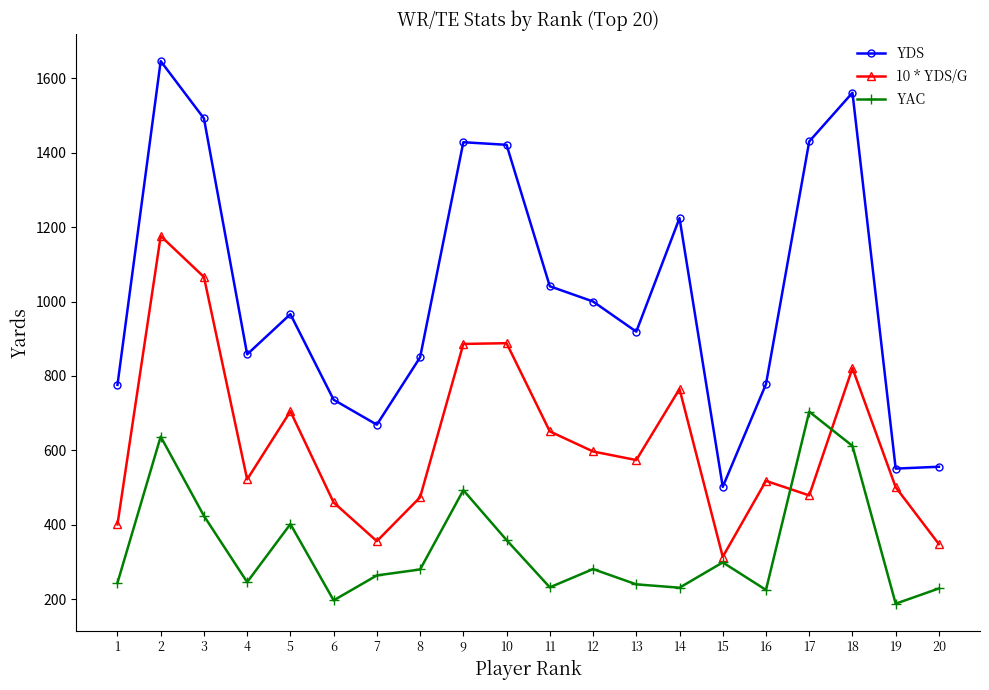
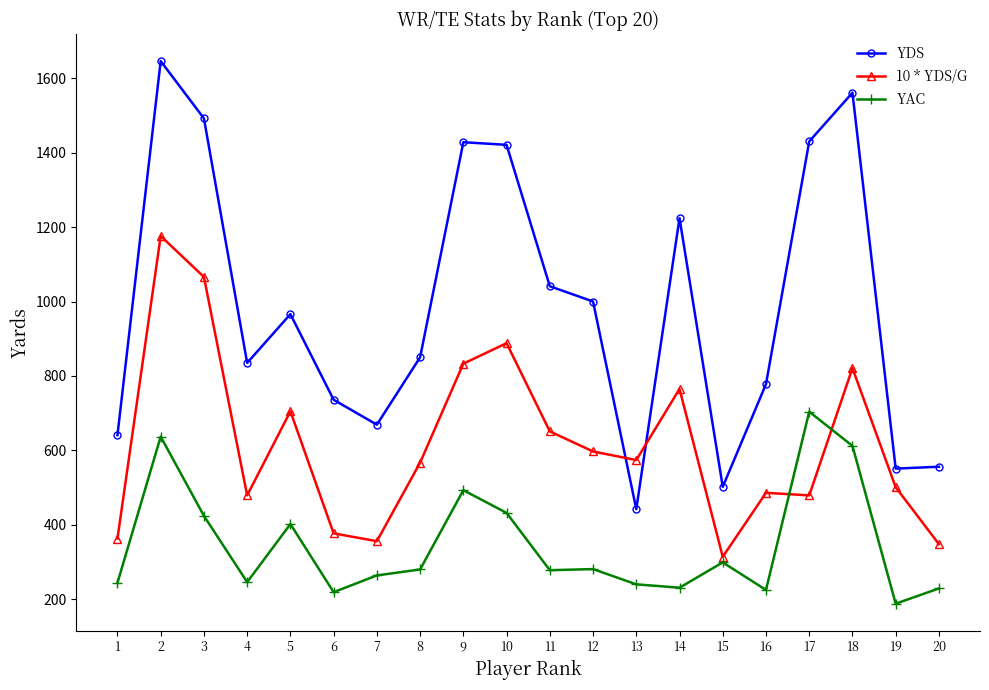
YDS, 1: 780 -> 640
10 * YDS/G, 1: 400 -> 360
YDS, 4: 860 -> 840
10 * YDS/G, 4: 520 -> 480
10 * YDS/G, 6: 460 -> 380
YAC, 6: 200 -> 220
10 * YDS/G, 8: 470 -> 570
10 * YDS/G, 9: 890 -> 830
YAC, 10: 360 -> 430
YAC, 11: 230 -> 280
YDS, 13: 920 -> 440
10 * YDS/G, 16: 520 -> 490
